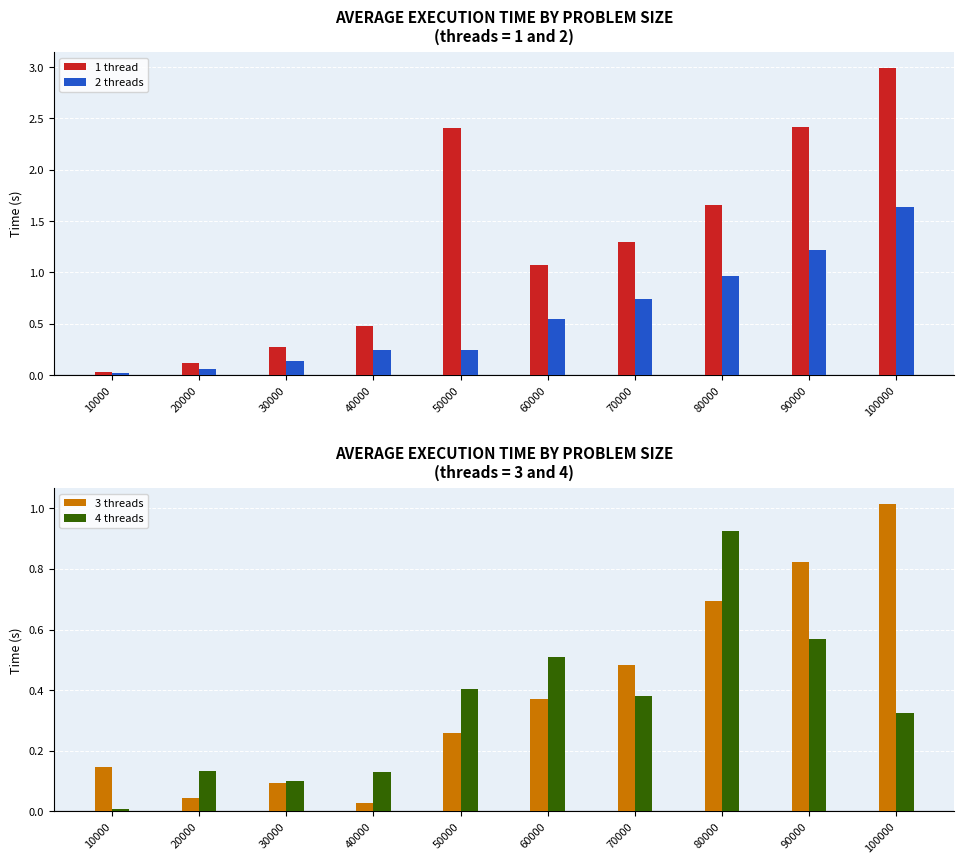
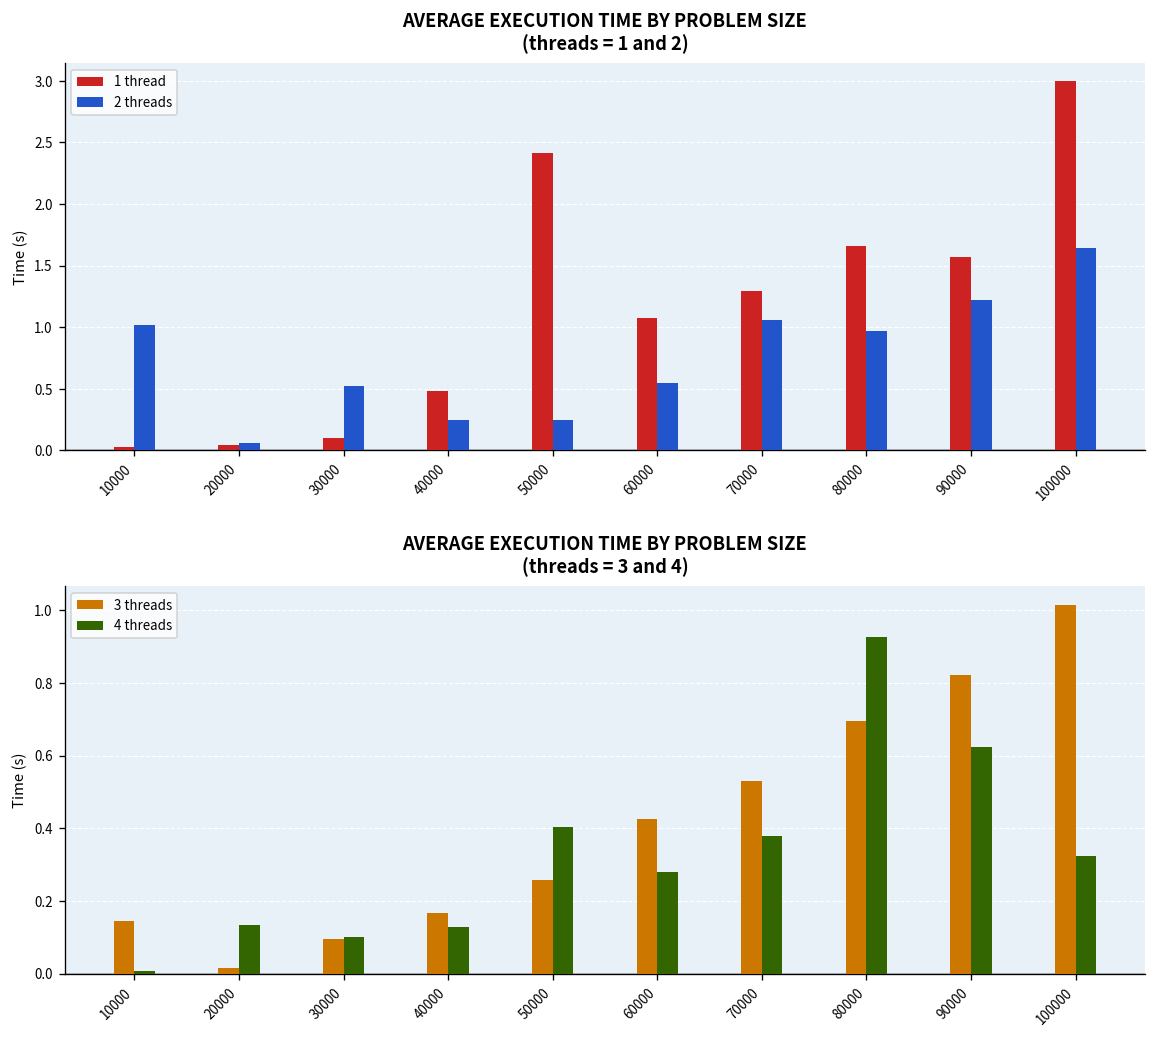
AVERAGE EXECUTION TIME BY PROBLEM SIZE (threads = 1 and 2), 2 threads, 10000: 0.02 -> 1.01
AVERAGE EXECUTION TIME BY PROBLEM SIZE (threads = 1 and 2), 1 thread, 20000: 0.12 -> 0.04
AVERAGE EXECUTION TIME BY PROBLEM SIZE (threads = 1 and 2), 1 thread, 30000: 0.27 -> 0.10
AVERAGE EXECUTION TIME BY PROBLEM SIZE (threads = 1 and 2), 2 threads, 30000: 0.14 -> 0.52
AVERAGE EXECUTION TIME BY PROBLEM SIZE (threads = 1 and 2), 2 threads, 70000: 0.74 -> 1.06
AVERAGE EXECUTION TIME BY PROBLEM SIZE (threads = 1 and 2), 1 thread, 90000: 2.42 -> 1.57
AVERAGE EXECUTION TIME BY PROBLEM SIZE (threads = 3 and 4), 3 threads, 20000: 0.04 -> 0.01
AVERAGE EXECUTION TIME BY PROBLEM SIZE (threads = 3 and 4), 3 threads, 40000: 0.03 -> 0.17
AVERAGE EXECUTION TIME BY PROBLEM SIZE (threads = 3 and 4), 3 threads, 60000: 0.37 -> 0.43
AVERAGE EXECUTION TIME BY PROBLEM SIZE (threads = 3 and 4), 4 threads, 60000: 0.51 -> 0.28
AVERAGE EXECUTION TIME BY PROBLEM SIZE (threads = 3 and 4), 3 threads, 70000: 0.48 -> 0.53
AVERAGE EXECUTION TIME BY PROBLEM SIZE (threads = 3 and 4), 4 threads, 90000: 0.57 -> 0.62
